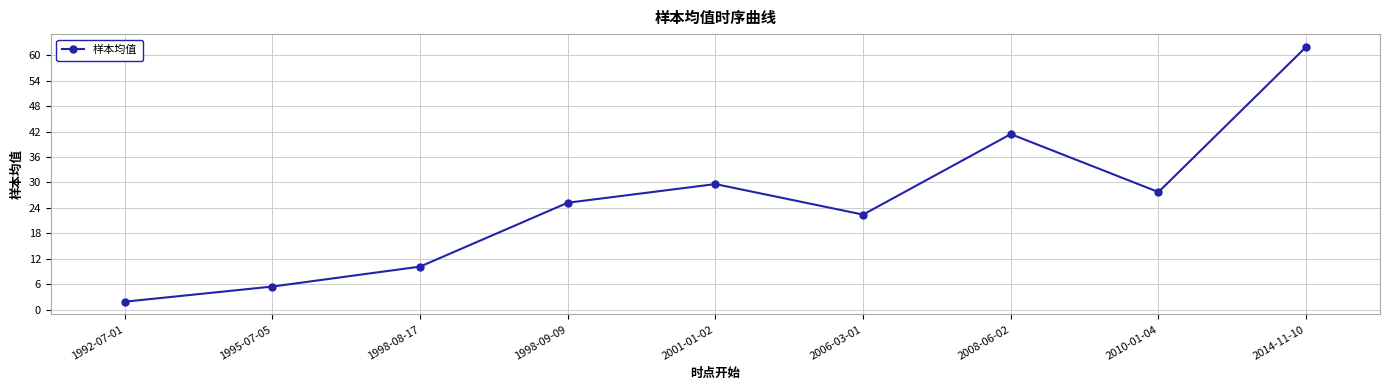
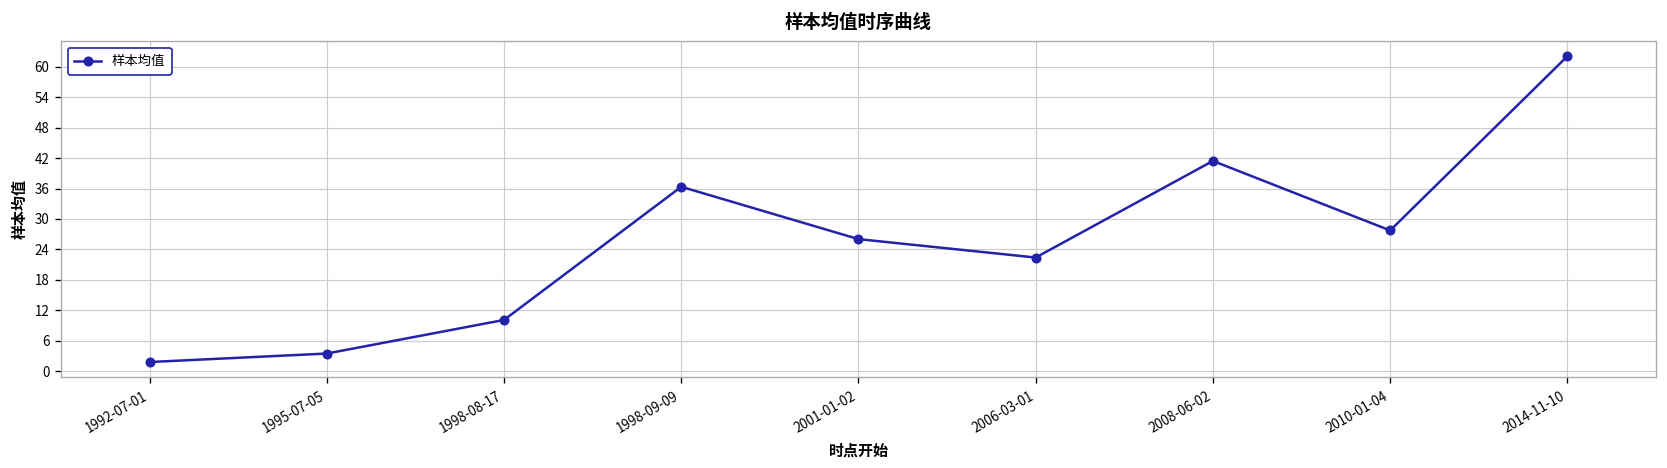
1995-07-05: 5 -> 4
1998-09-09: 25 -> 36
2001-01-02: 30 -> 26
